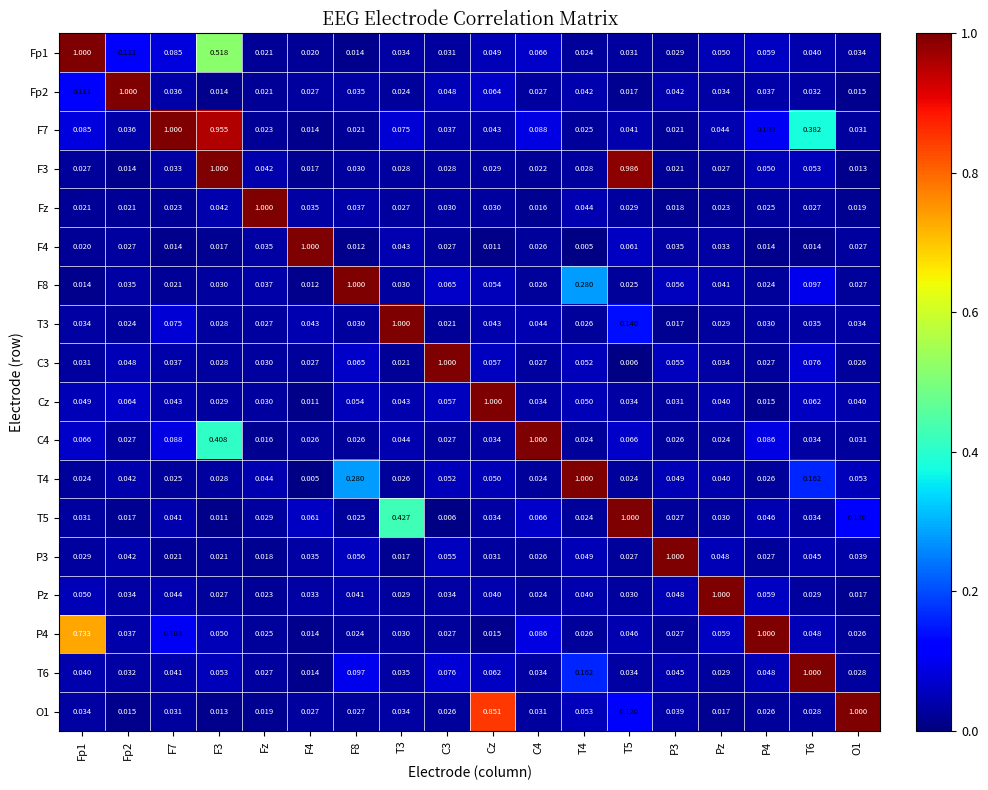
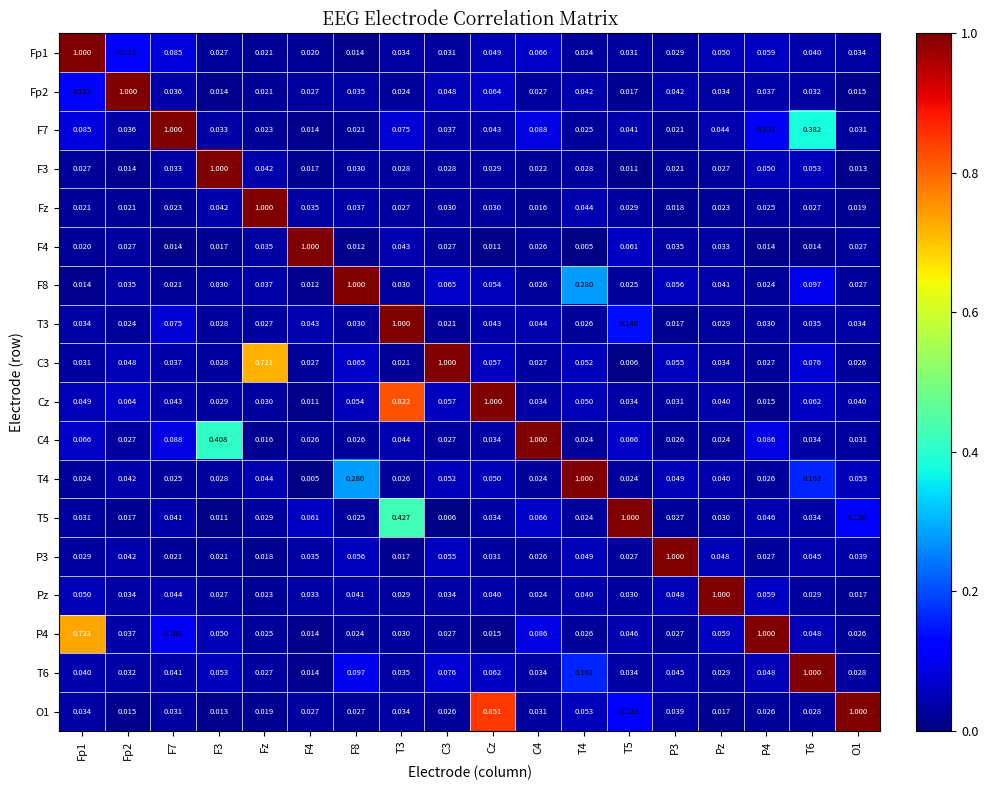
Fp1, F3: 0.518 -> 0.027
F7, F3: 0.955 -> 0.033
F3, T5: 0.986 -> 0.011
C3, Fz: 0.030 -> 0.721
Cz, T3: 0.043 -> 0.822
